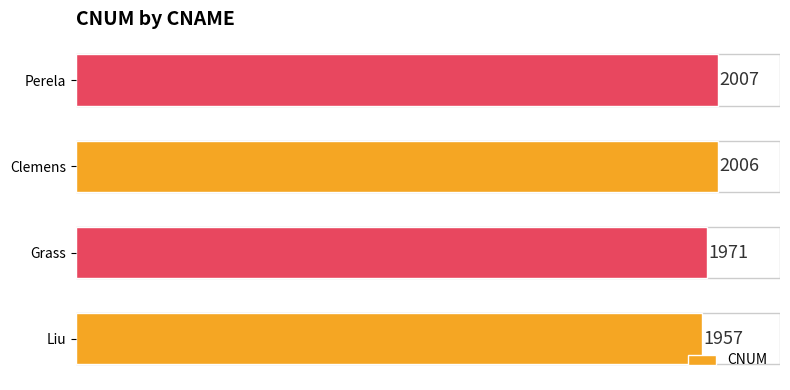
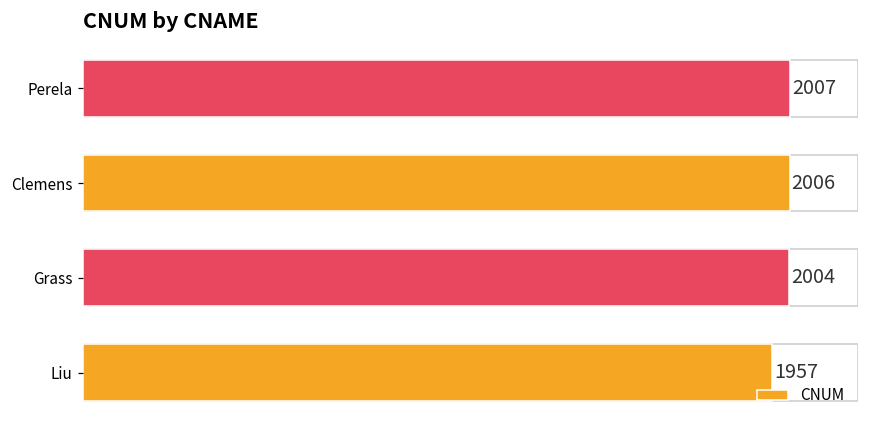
Grass: 1971 -> 2004
